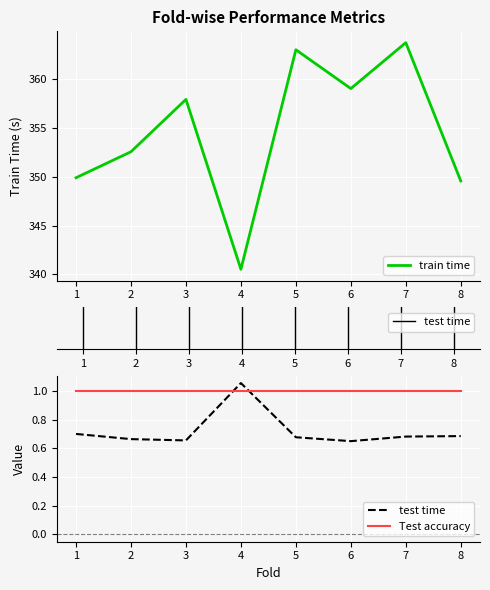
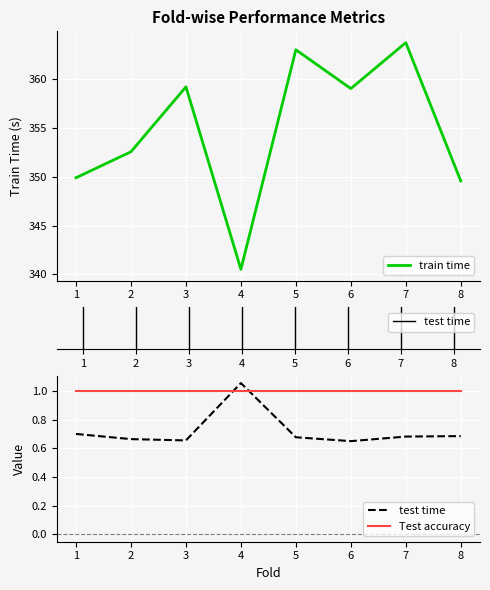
Fold-wise Performance Metrics, 3: 358 -> 359
